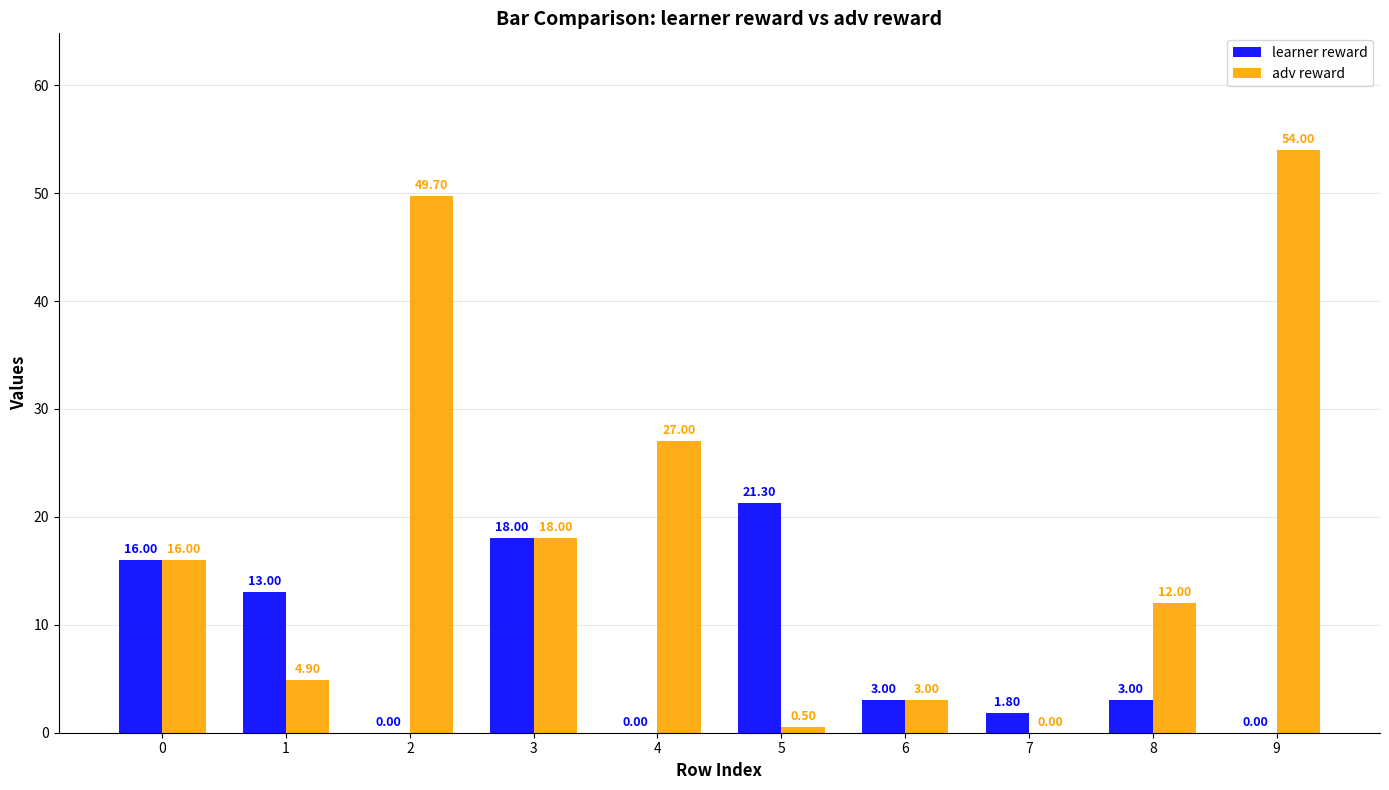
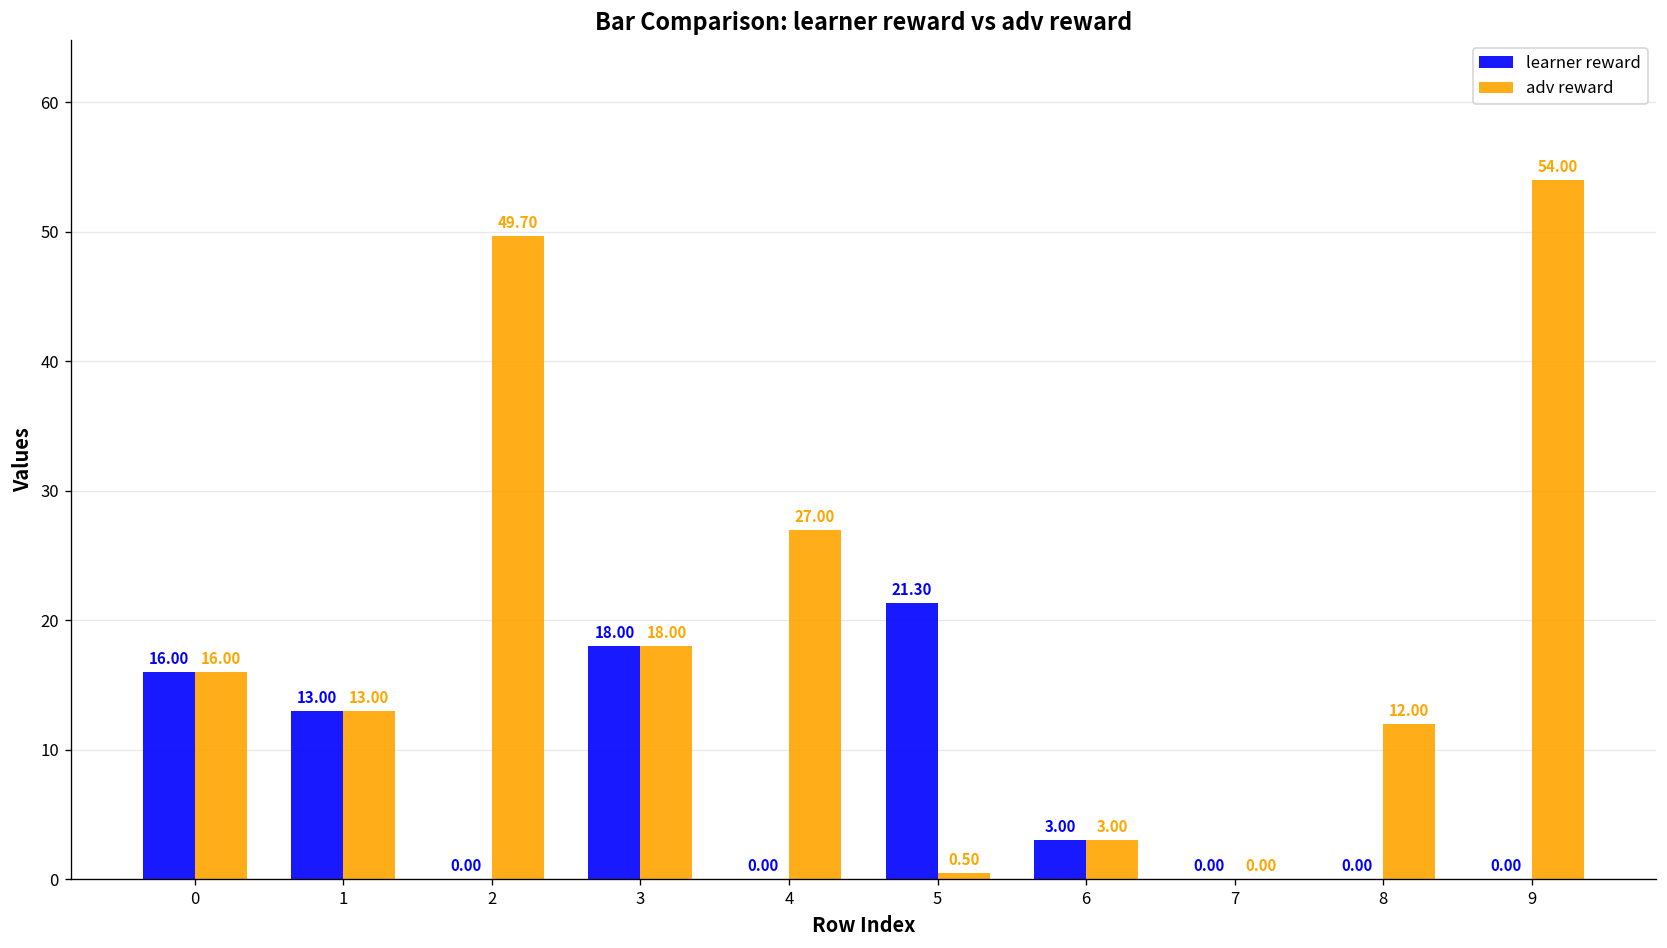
adv reward, 1: 4.90 -> 13.00
learner reward, 7: 1.80 -> 0.00
learner reward, 8: 3.00 -> 0.00
